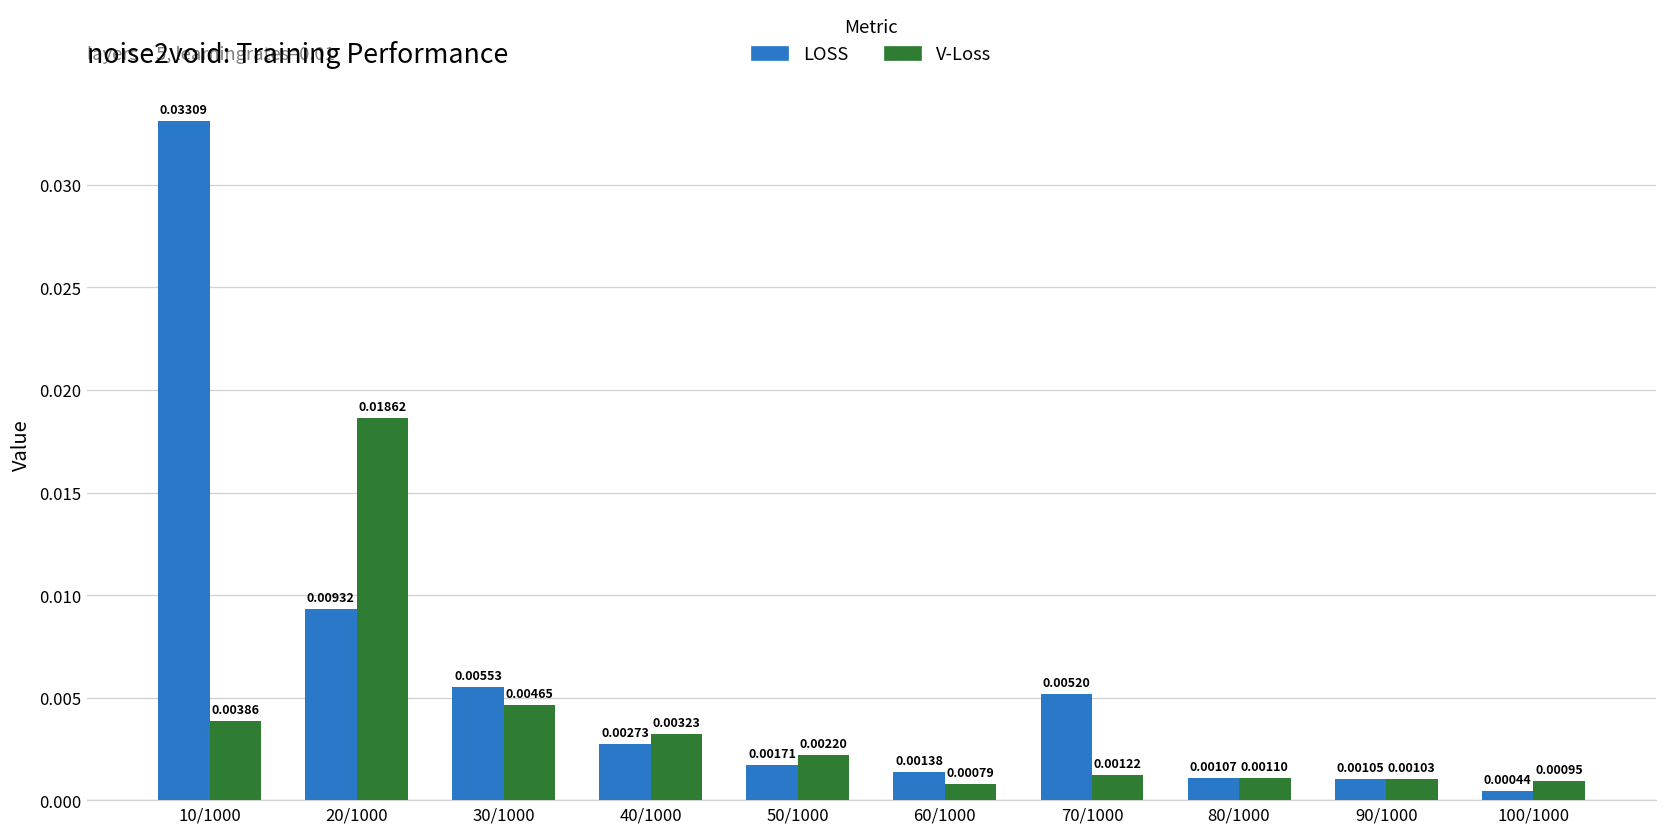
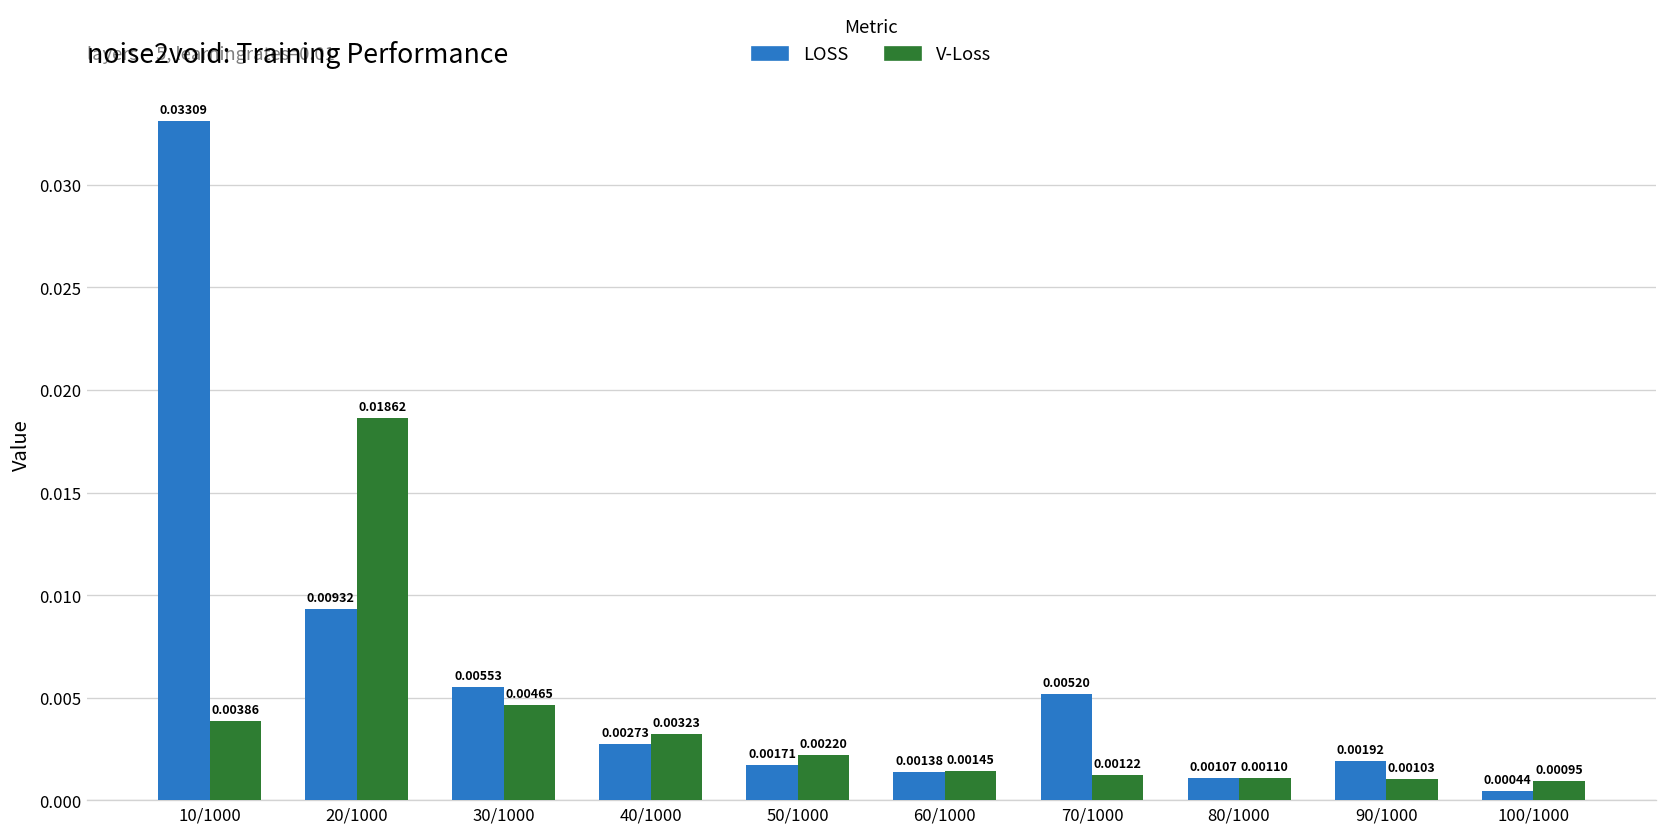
V-Loss, 60/1000: 0.00079 -> 0.00145
LOSS, 90/1000: 0.00105 -> 0.00192
